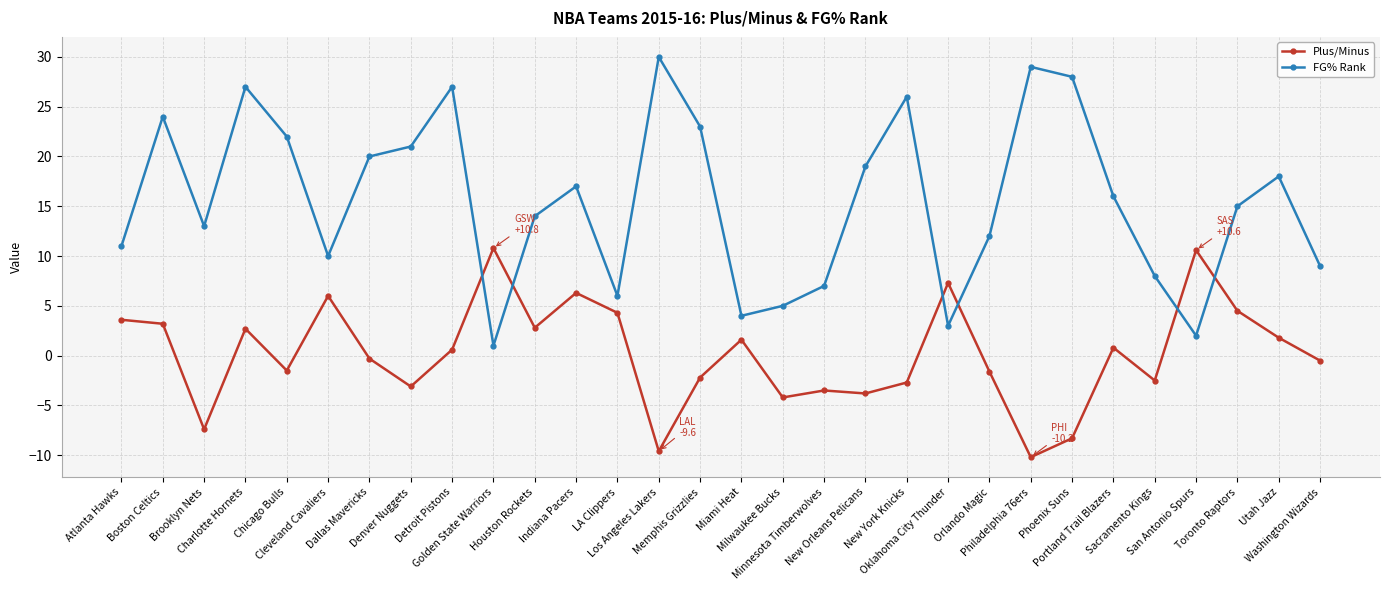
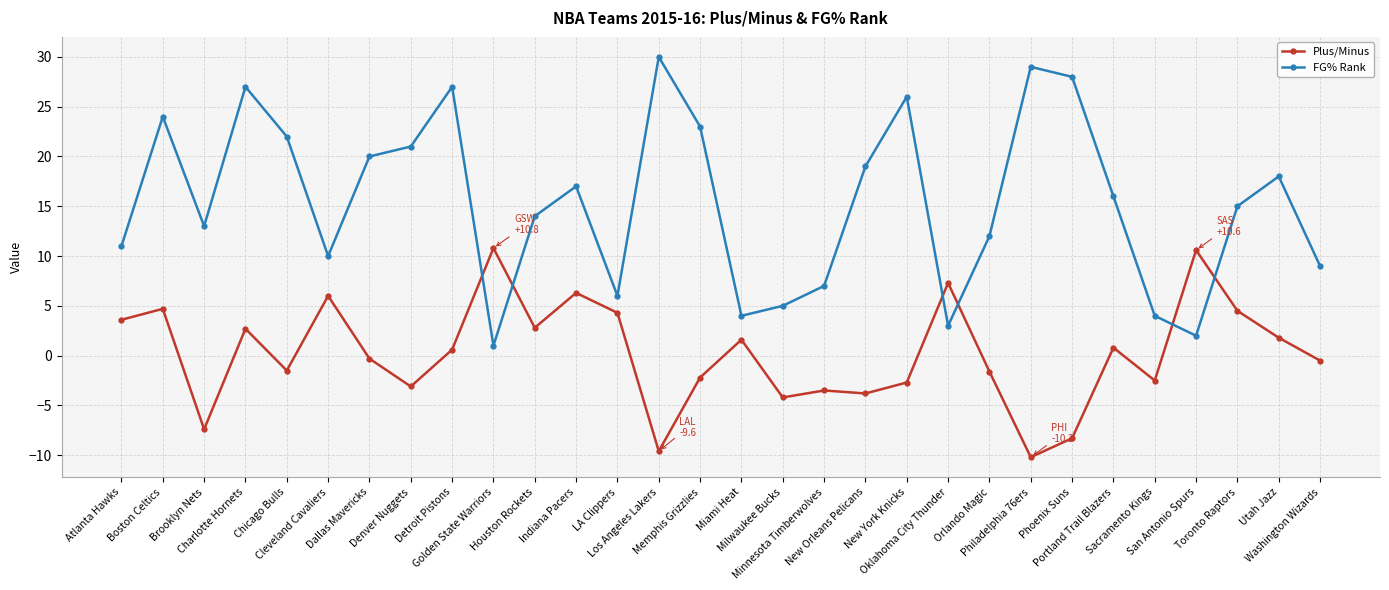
Plus/Minus, Boston Celtics: 3 -> 5
FG% Rank, Sacramento Kings: 8 -> 4
